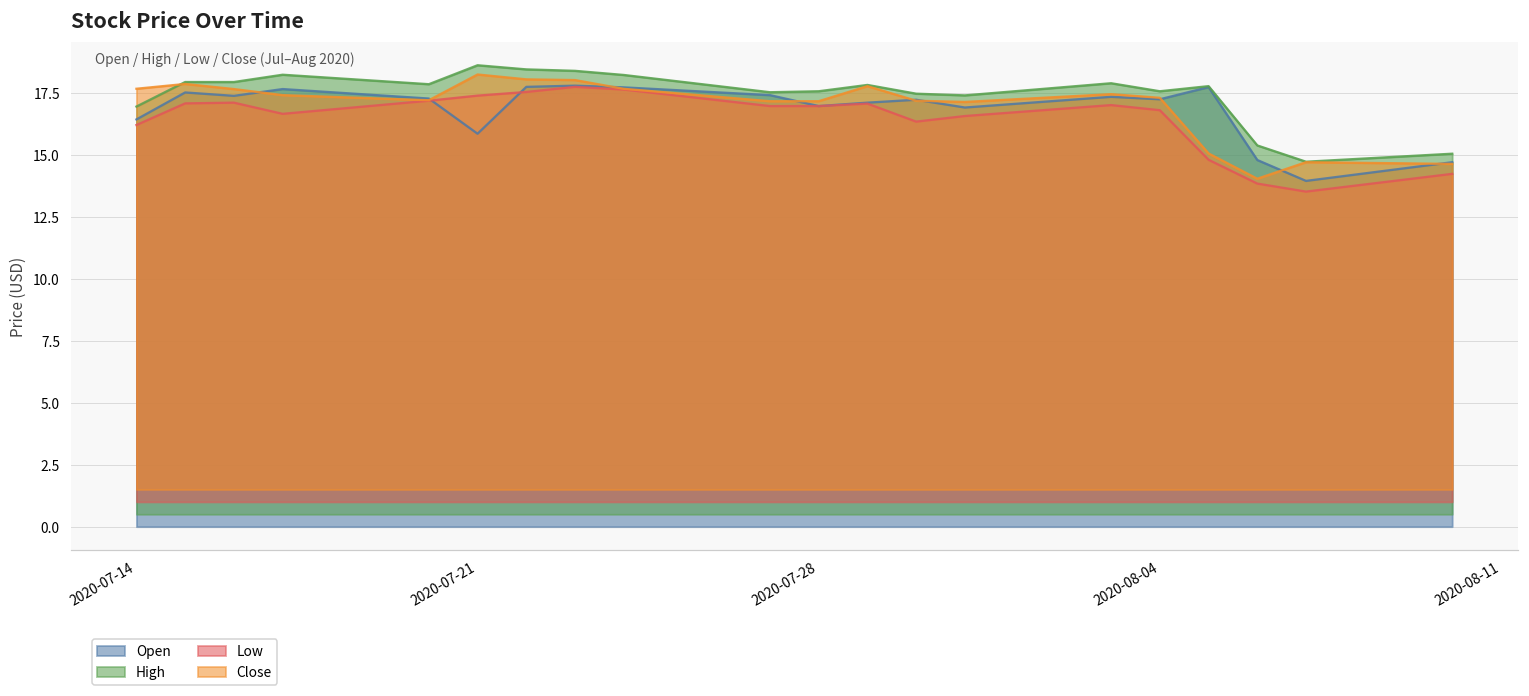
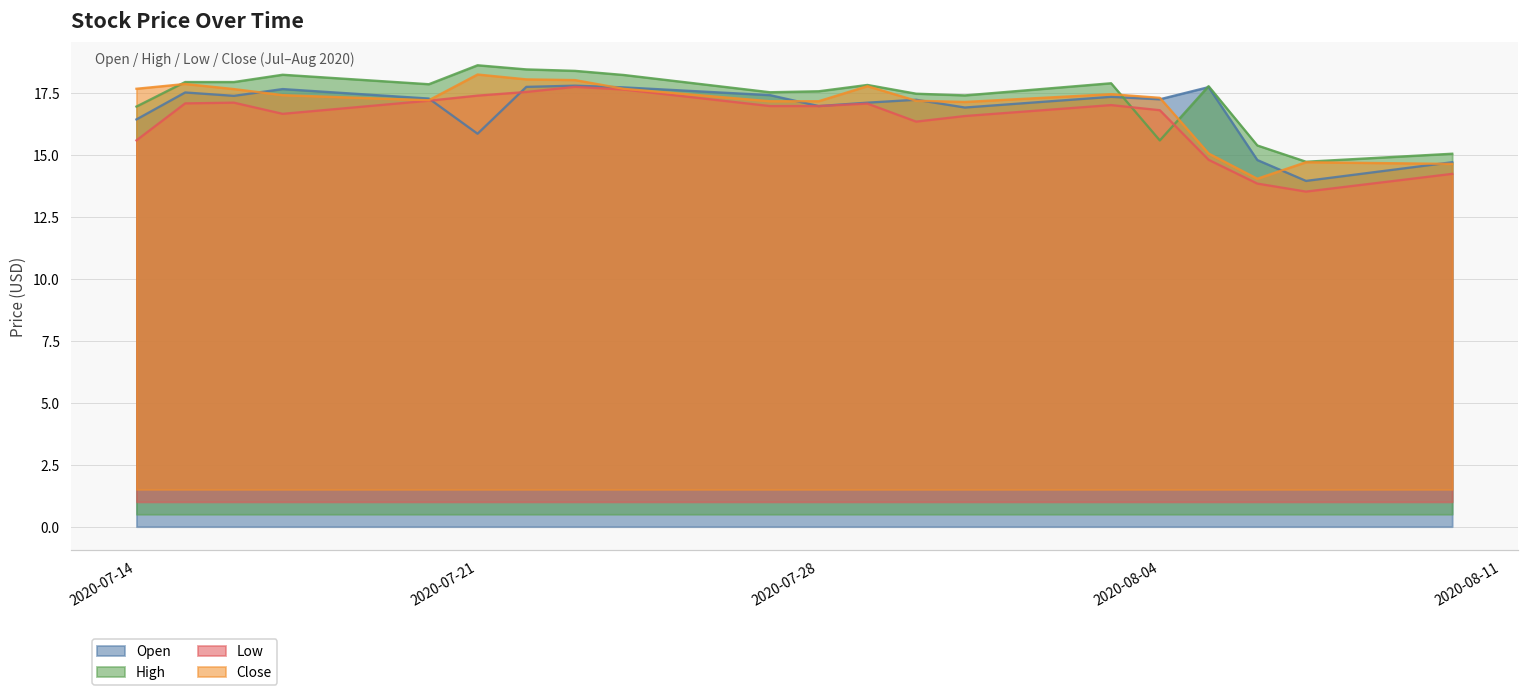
Low, 2020-07-14: 16.2 -> 15.6
High, 2020-08-04: 17.6 -> 15.6
